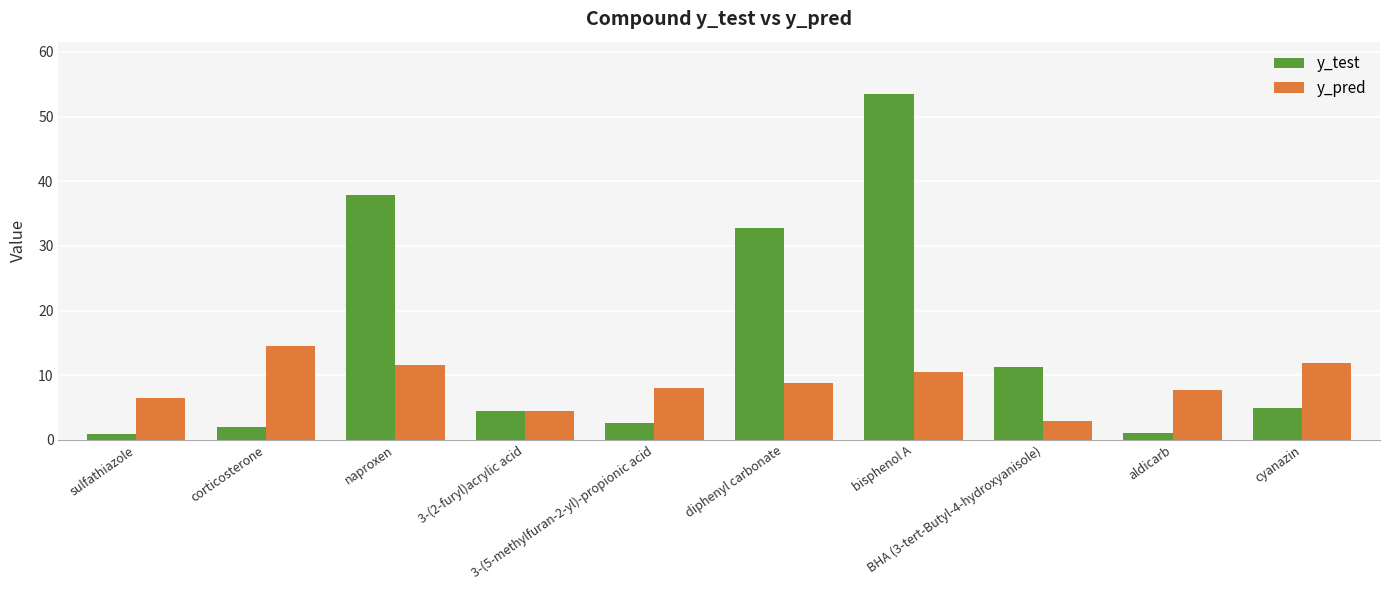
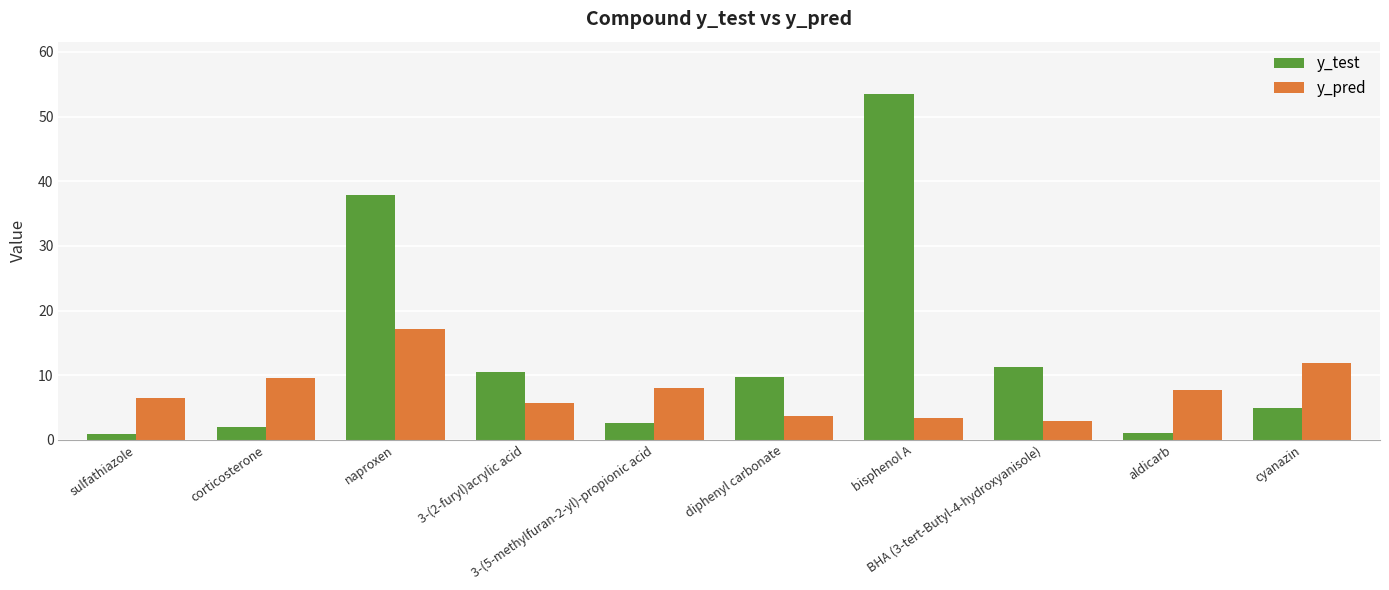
y_pred, corticosterone: 15 -> 10
y_pred, naproxen: 12 -> 17
y_test, 3-(2-furyl)acrylic acid: 4 -> 10
y_pred, 3-(2-furyl)acrylic acid: 4 -> 6
y_test, diphenyl carbonate: 33 -> 10
y_pred, diphenyl carbonate: 9 -> 4
y_pred, bisphenol A: 10 -> 3
